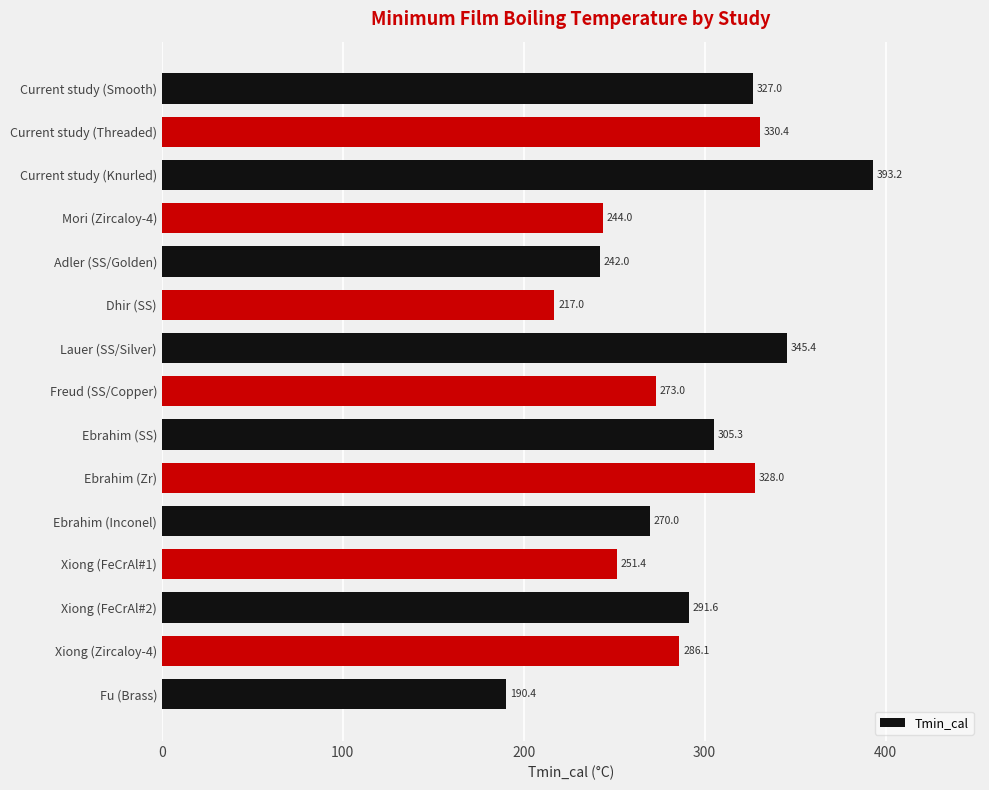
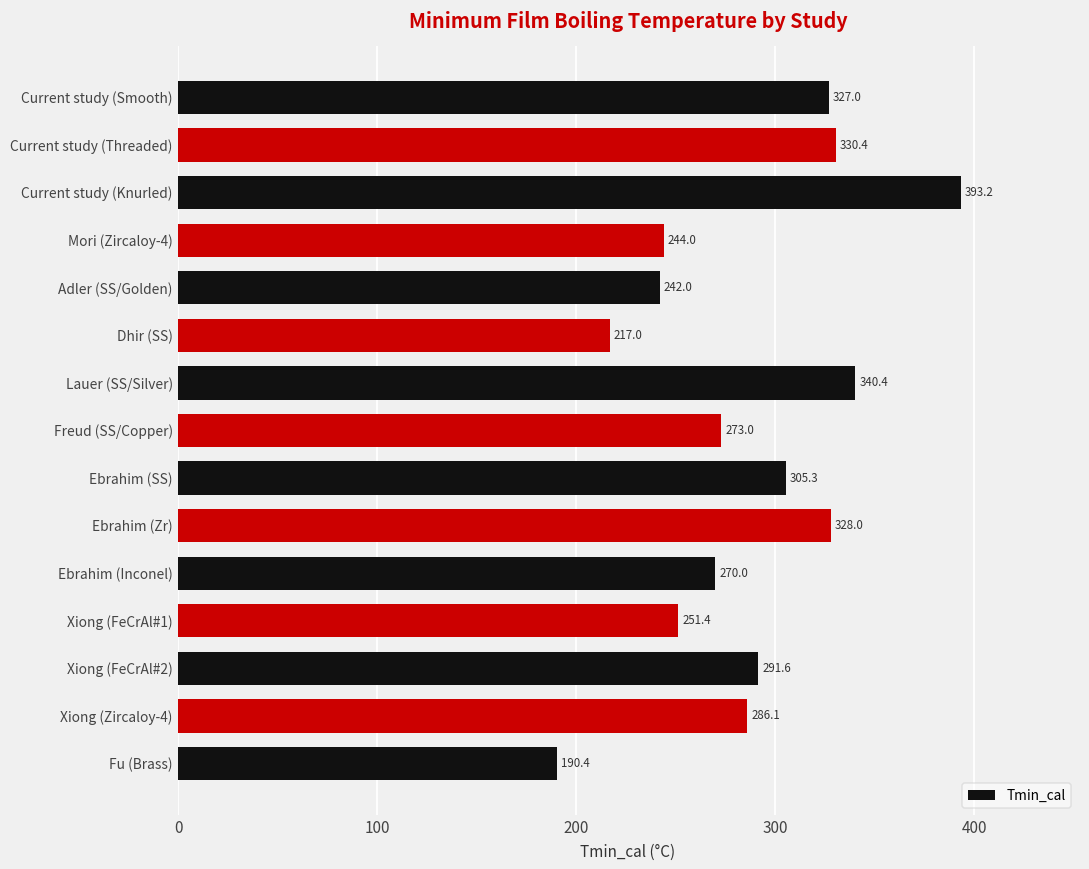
Lauer (SS/Silver): 345.4 -> 340.4
